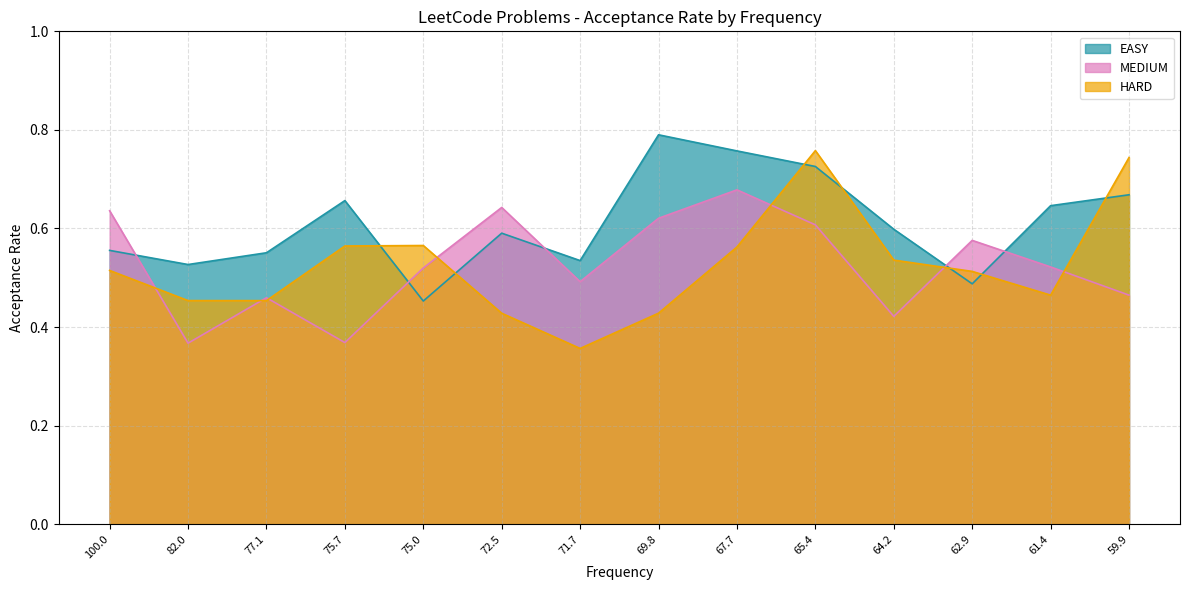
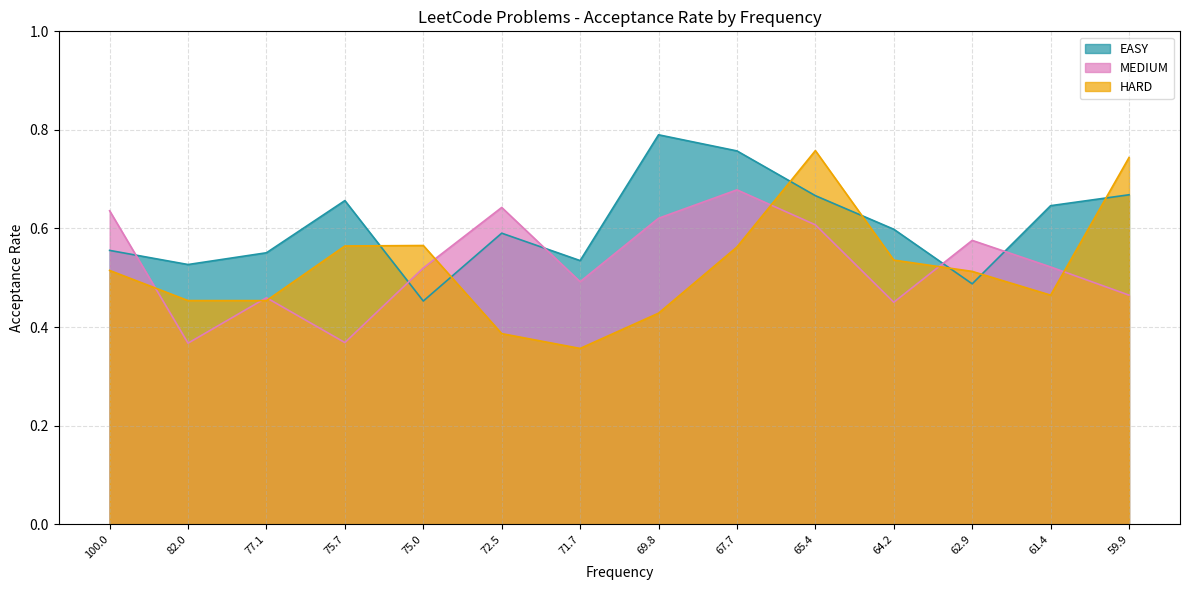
HARD, 72.5: 0.43 -> 0.39
EASY, 65.4: 0.73 -> 0.67
MEDIUM, 64.2: 0.42 -> 0.45
